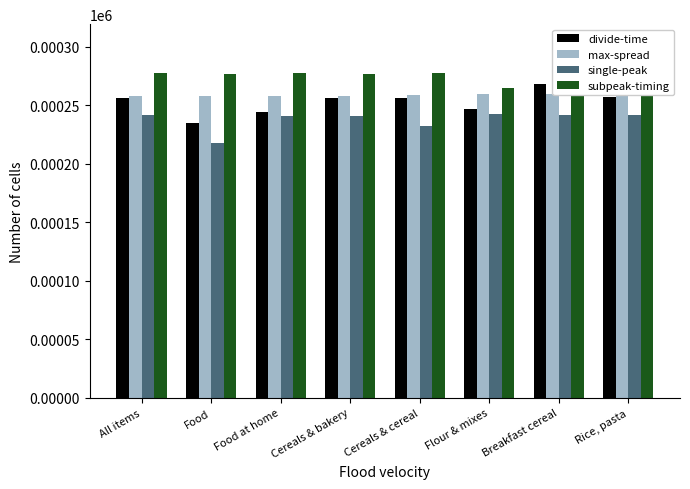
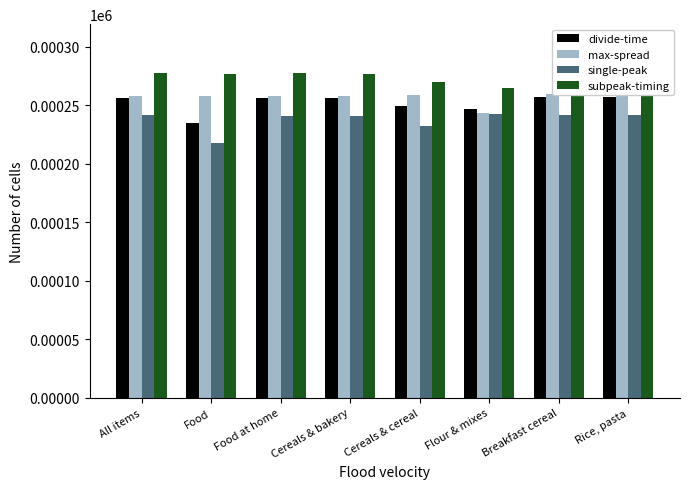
divide-time, Food at home: 244 -> 257
divide-time, Cereals & cereal: 257 -> 249
subpeak-timing, Cereals & cereal: 277 -> 270
max-spread, Flour & mixes: 260 -> 244
divide-time, Breakfast cereal: 268 -> 257
